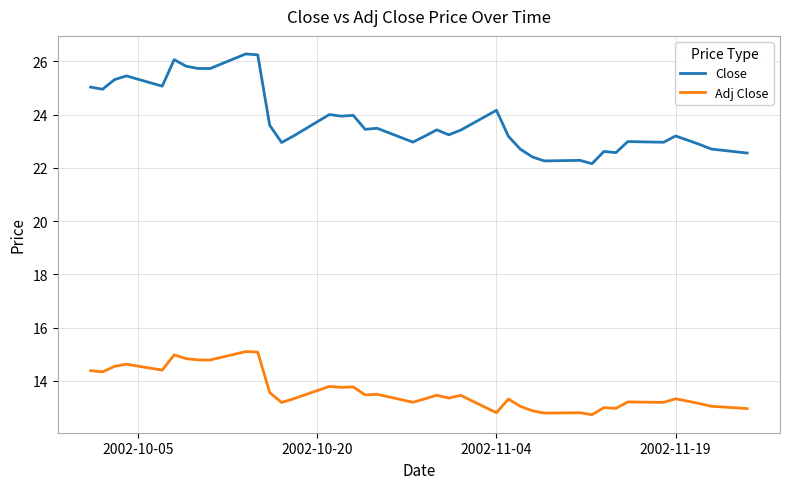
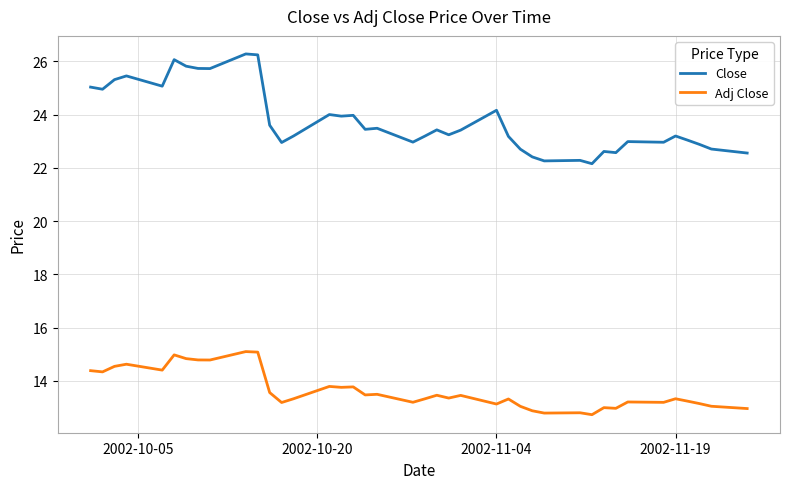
Adj Close, 2002-11-04: 12.8 -> 13.1
